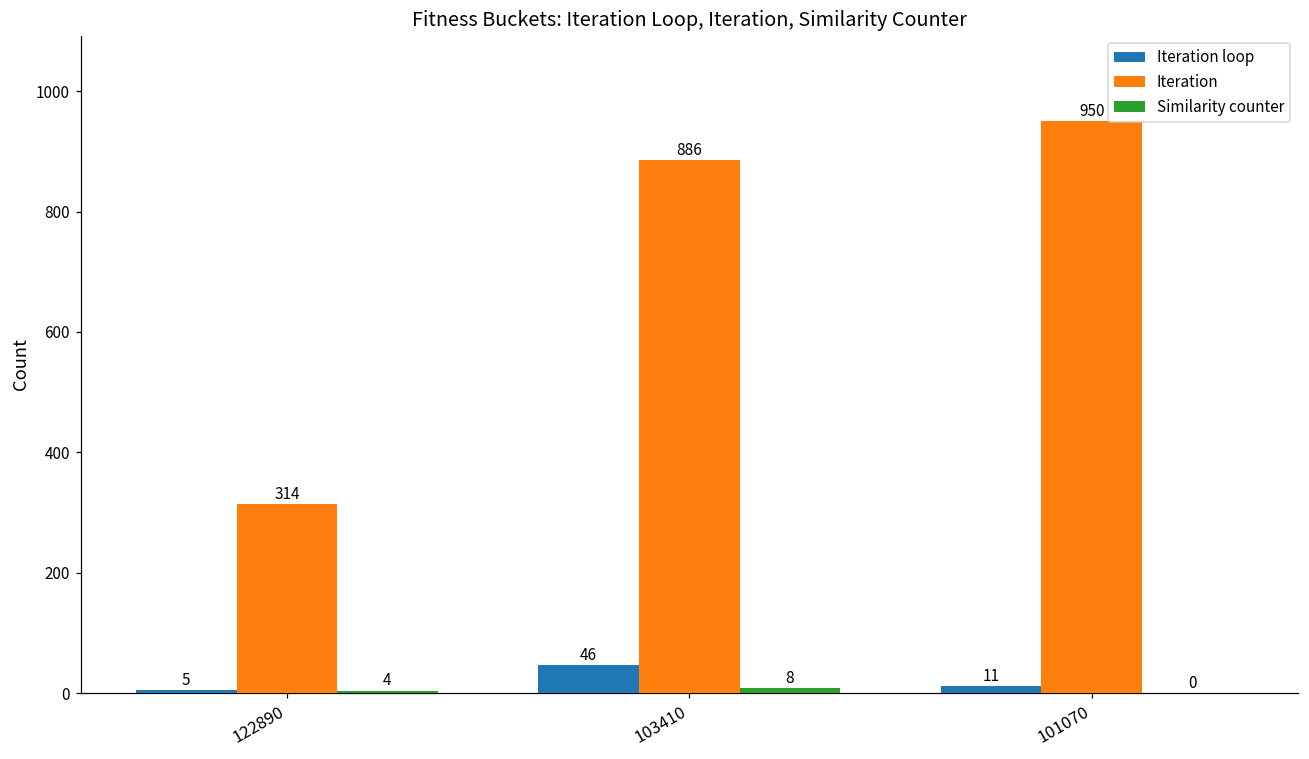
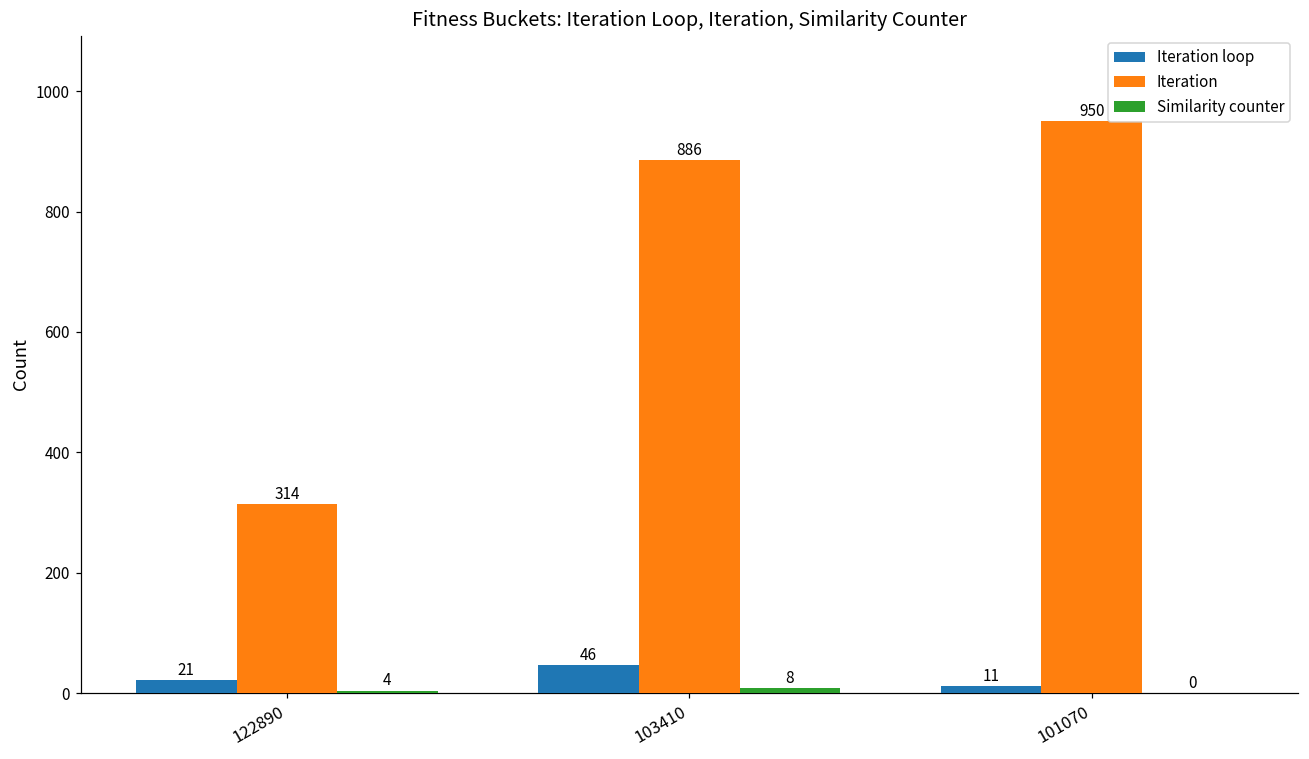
Iteration loop, 122890: 5 -> 21
